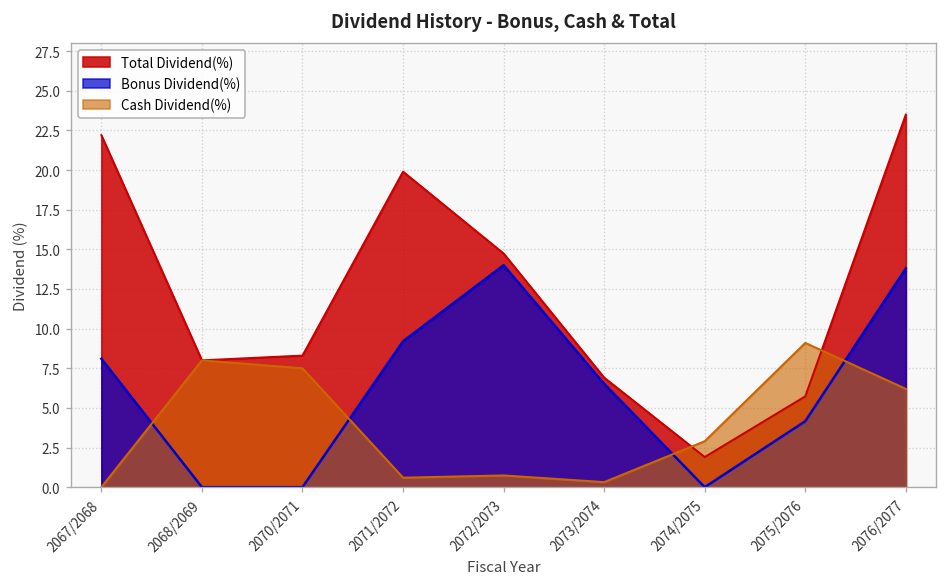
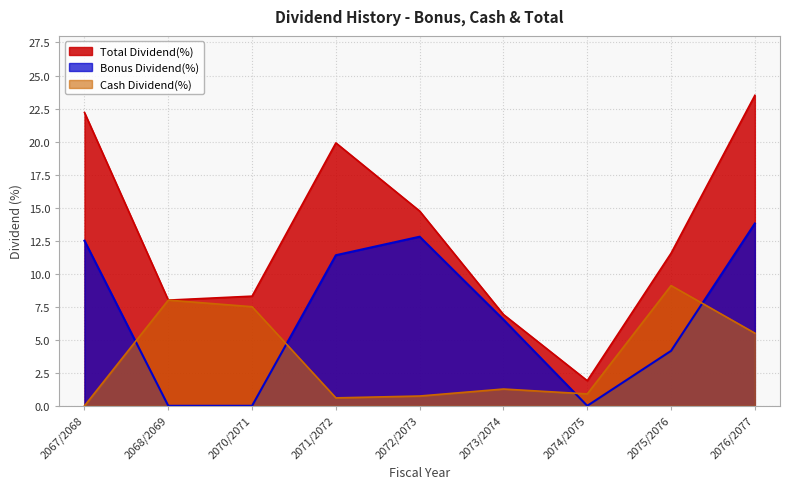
Bonus Dividend(%), 2067/2068: 8.1 -> 12.5
Bonus Dividend(%), 2071/2072: 9.2 -> 11.4
Bonus Dividend(%), 2072/2073: 14.0 -> 12.8
Cash Dividend(%), 2073/2074: 0.3 -> 1.3
Cash Dividend(%), 2074/2075: 2.9 -> 0.9
Total Dividend(%), 2075/2076: 5.7 -> 11.6
Cash Dividend(%), 2076/2077: 6.2 -> 5.5
